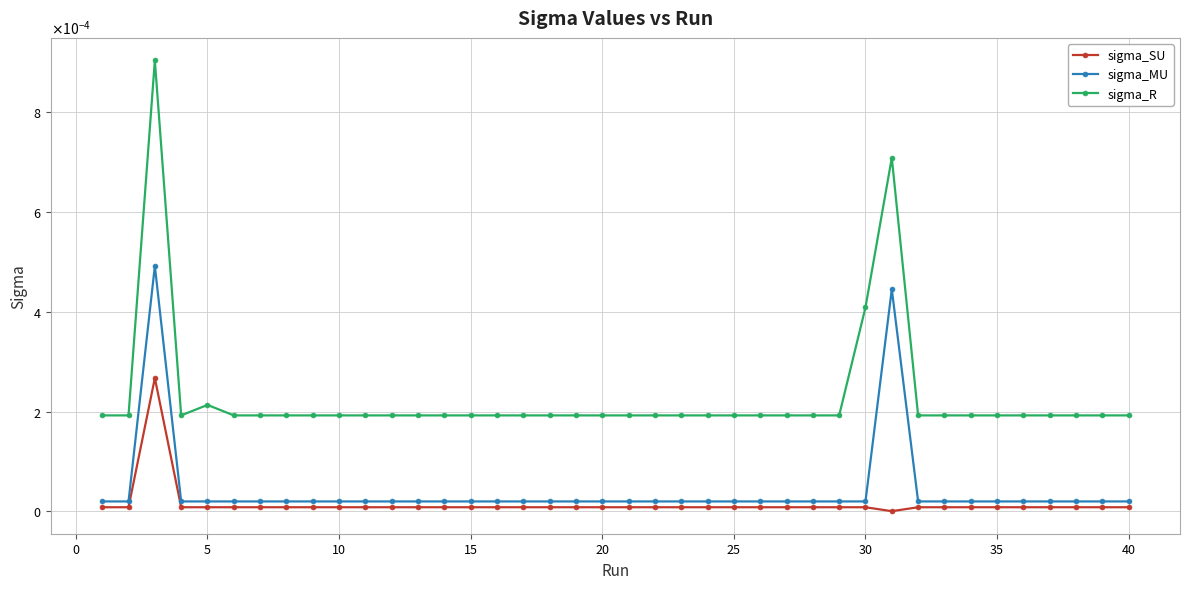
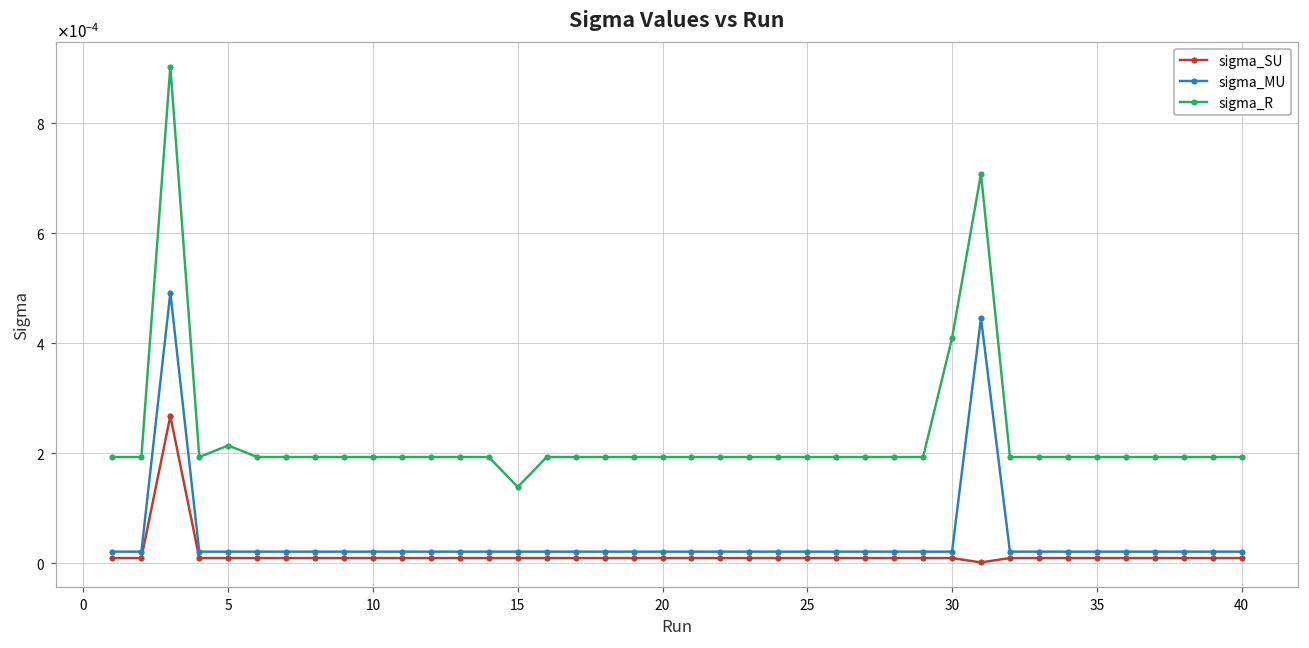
sigma_R, 15: 0.00019 -> 0.00014
